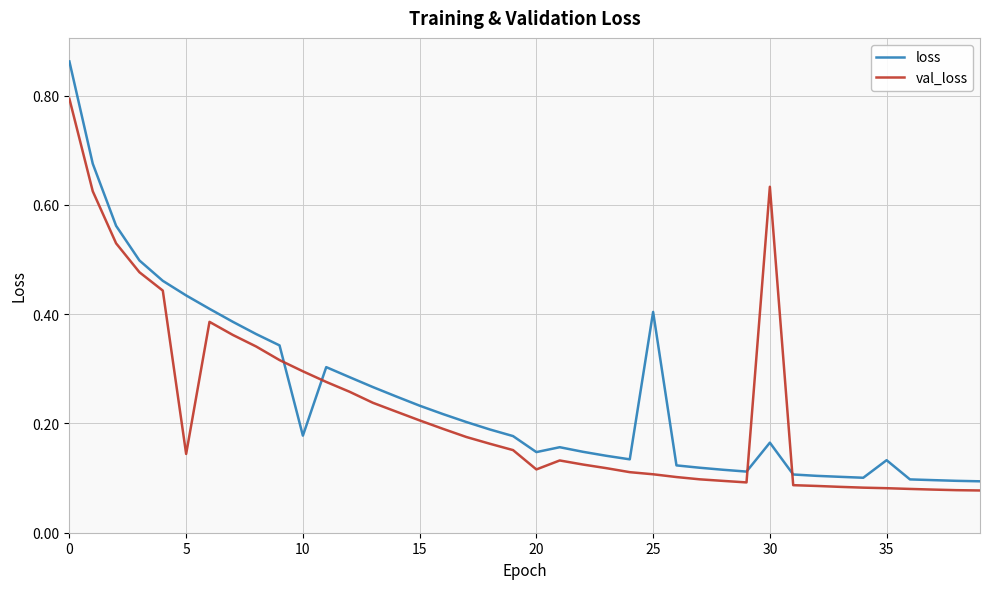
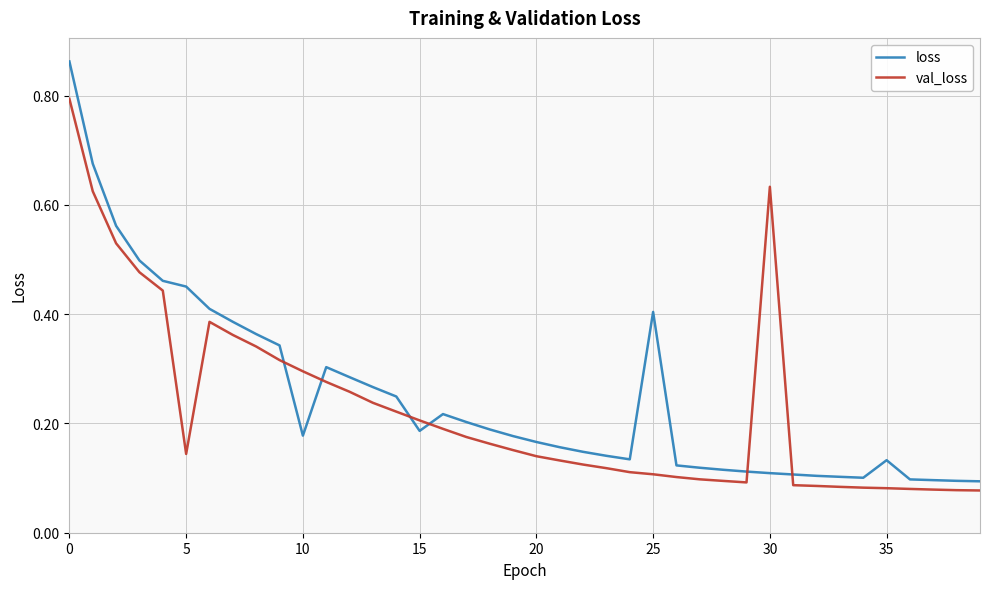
loss, 5: 0.43 -> 0.45
loss, 15: 0.23 -> 0.19
loss, 20: 0.15 -> 0.17
val_loss, 20: 0.12 -> 0.14
loss, 30: 0.16 -> 0.11
